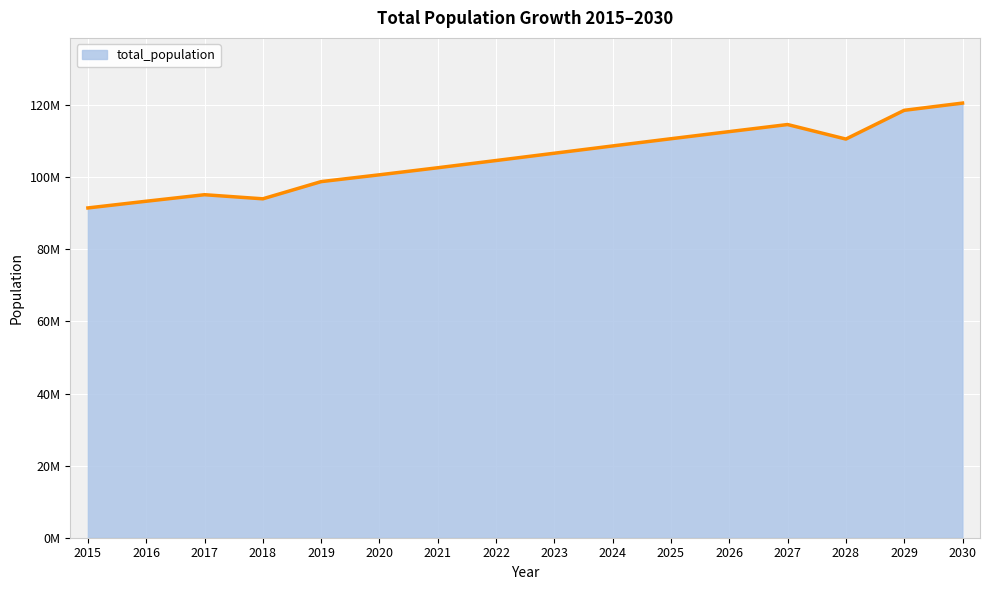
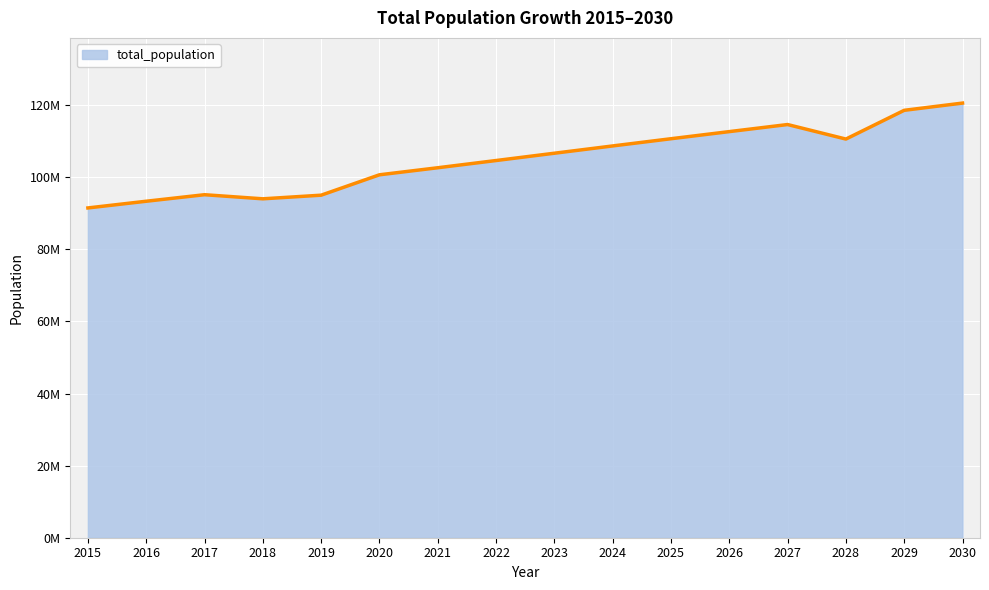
2019: 99000000 -> 95000000
